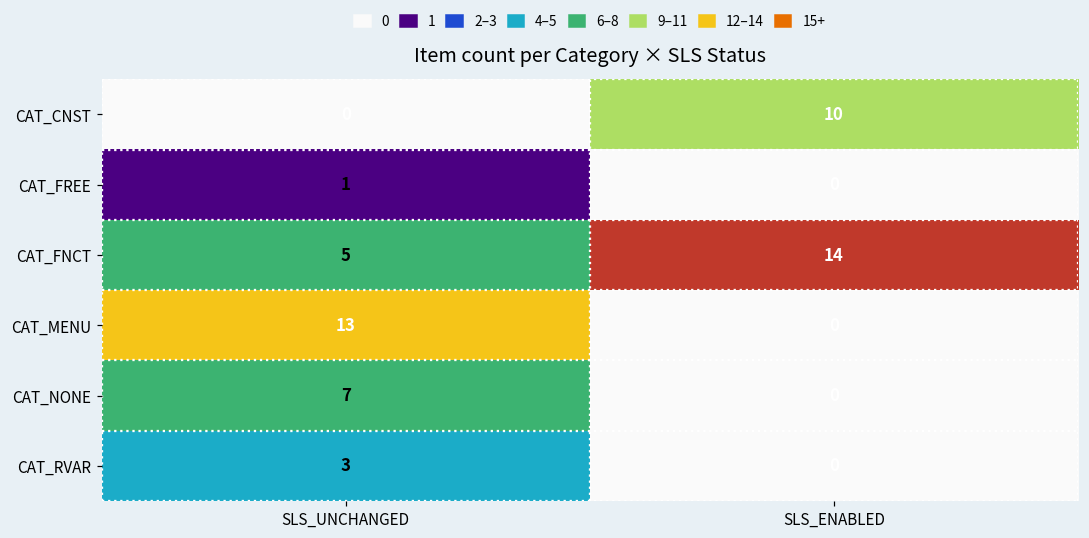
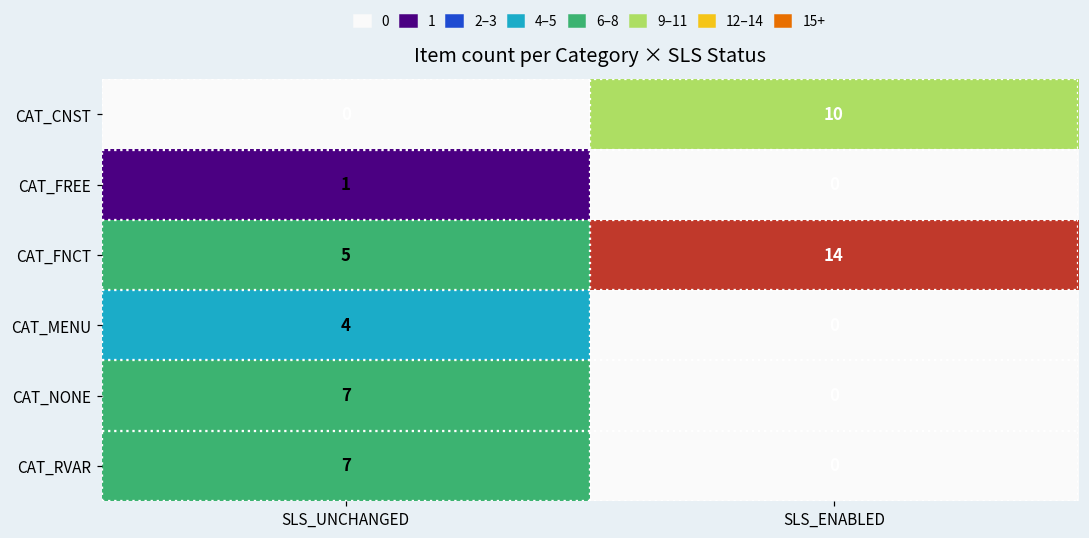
CAT_MENU, SLS_UNCHANGED: 13 -> 4
CAT_RVAR, SLS_UNCHANGED: 3 -> 7
